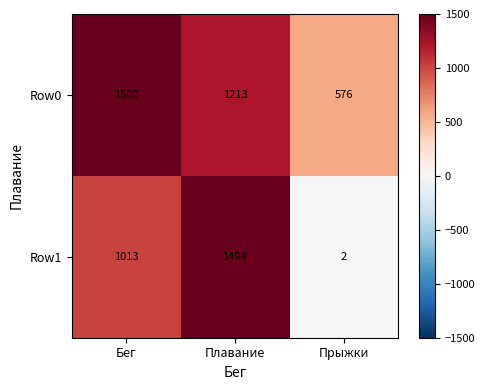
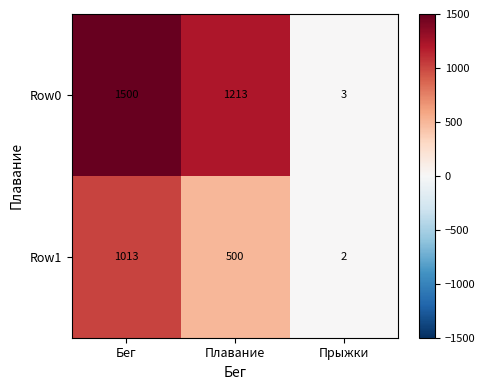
Row0, Прыжки: 576 -> 3
Row1, Плавание: 1494 -> 500
